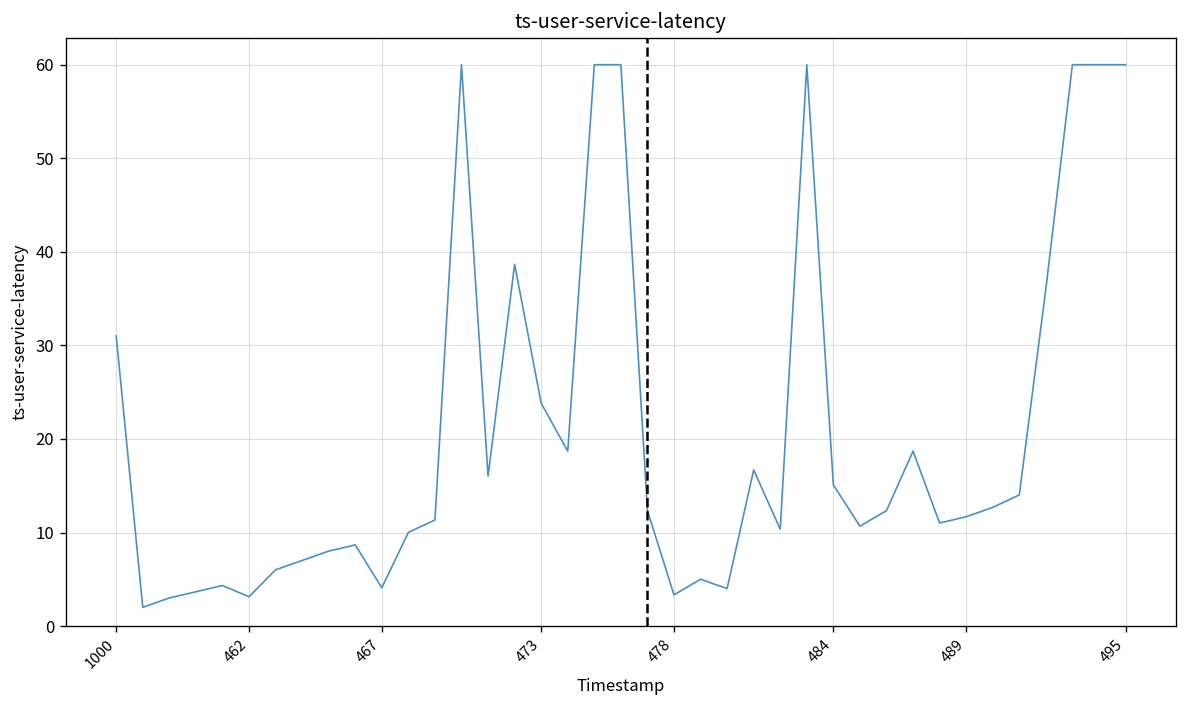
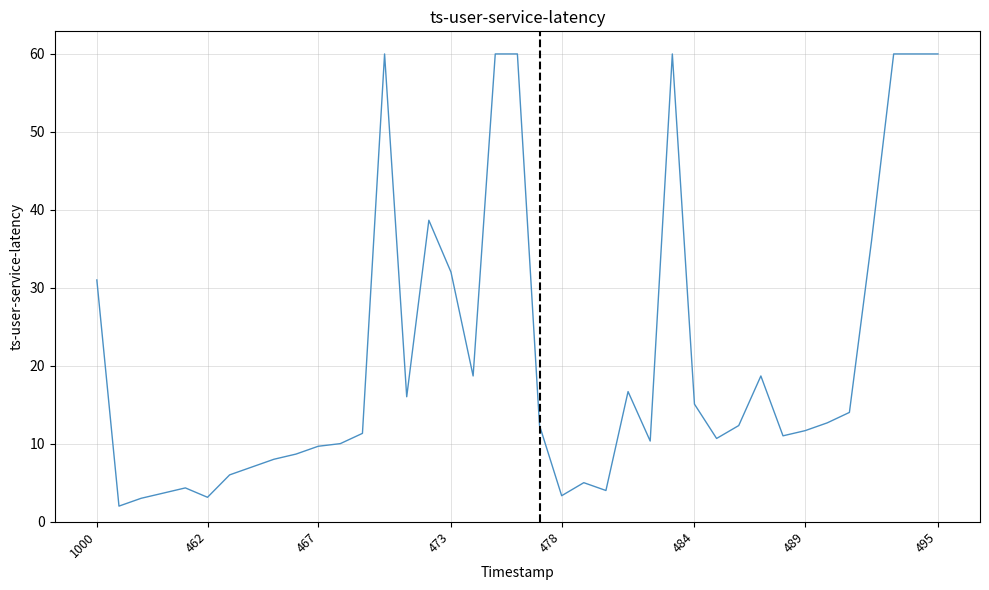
467: 4 -> 10
473: 24 -> 32
